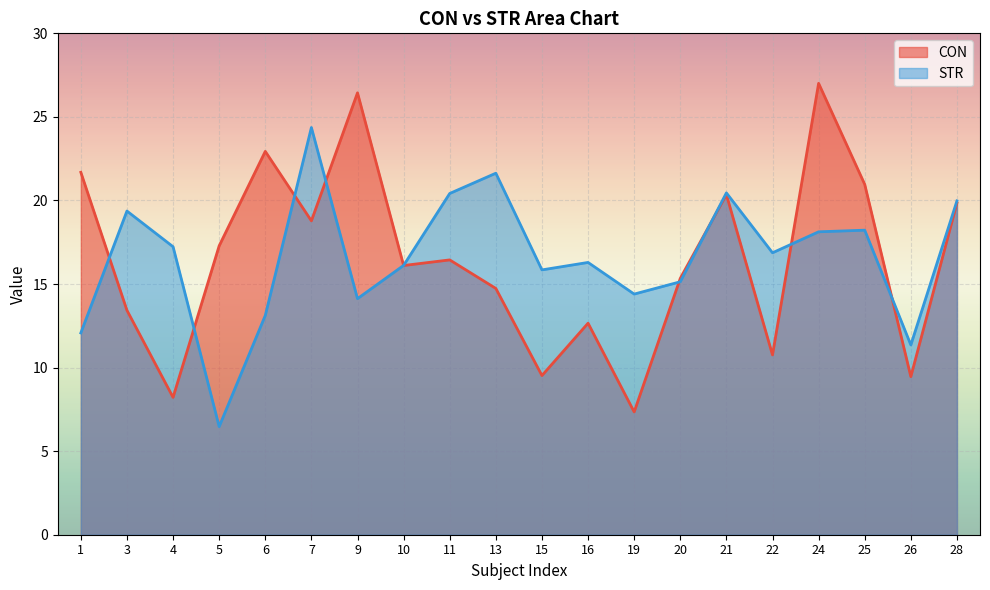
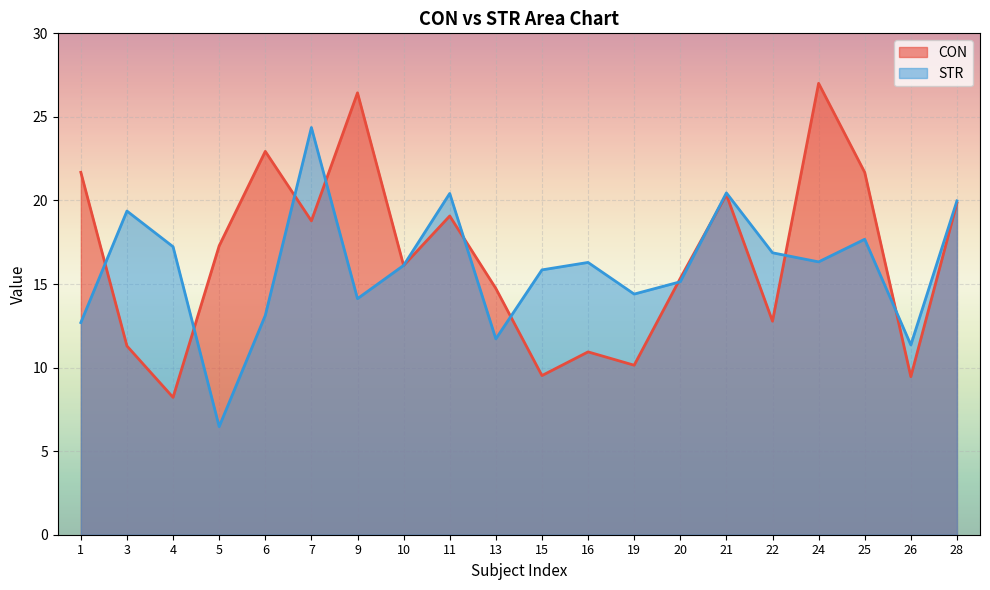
STR, 1: 12.1 -> 12.7
CON, 3: 13.4 -> 11.3
CON, 11: 16.4 -> 19.1
STR, 13: 21.6 -> 11.7
CON, 16: 12.7 -> 10.9
CON, 19: 7.3 -> 10.1
CON, 22: 10.8 -> 12.8
STR, 24: 18.1 -> 16.3
CON, 25: 21.0 -> 21.7
STR, 25: 18.2 -> 17.7
